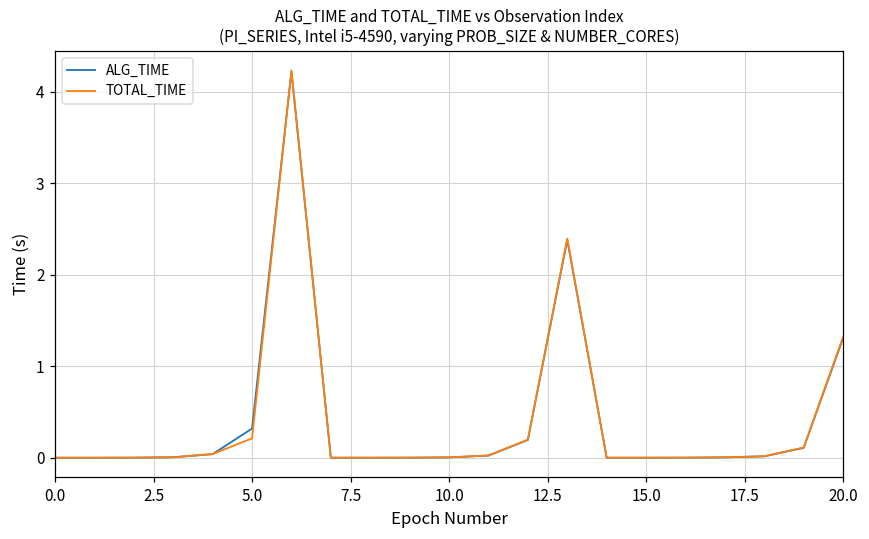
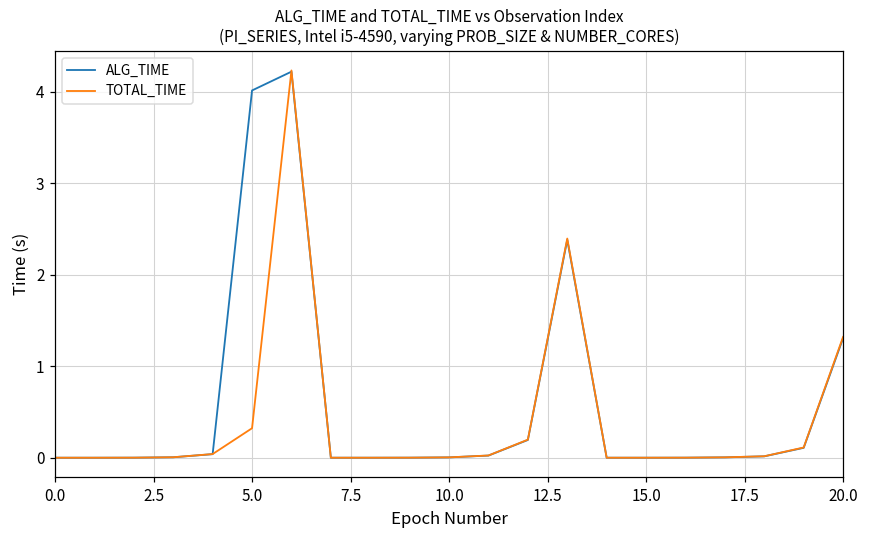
ALG_TIME, 5.0: 0.3 -> 4.0
TOTAL_TIME, 5.0: 0.2 -> 0.3
